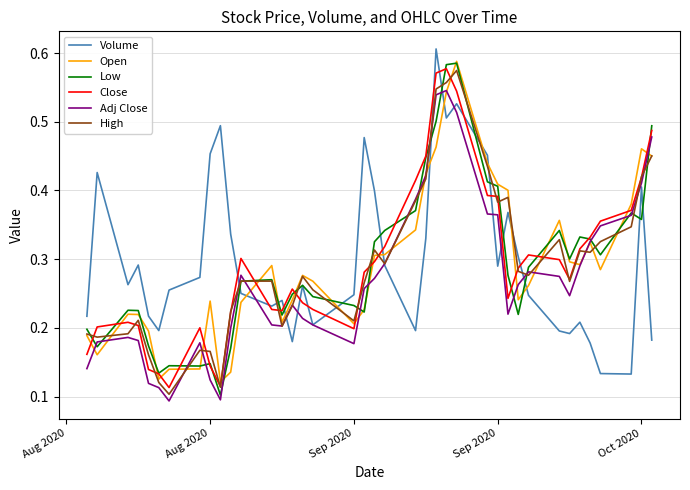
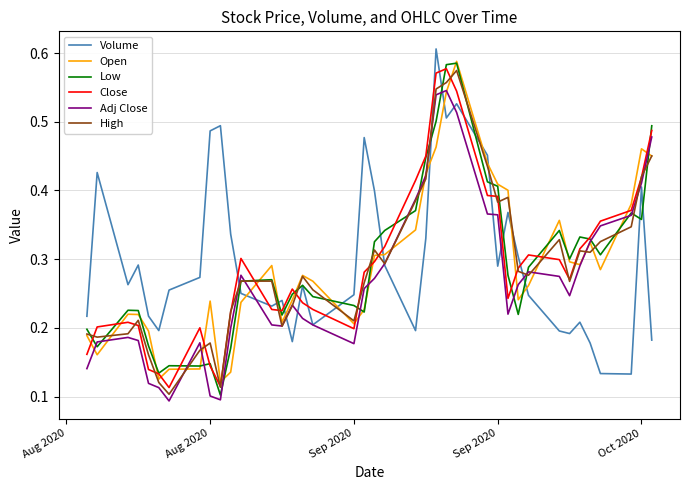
Volume, Aug 2020: 0.45 -> 0.49
Adj Close, Aug 2020: 0.12 -> 0.10
High, Aug 2020: 0.17 -> 0.18
